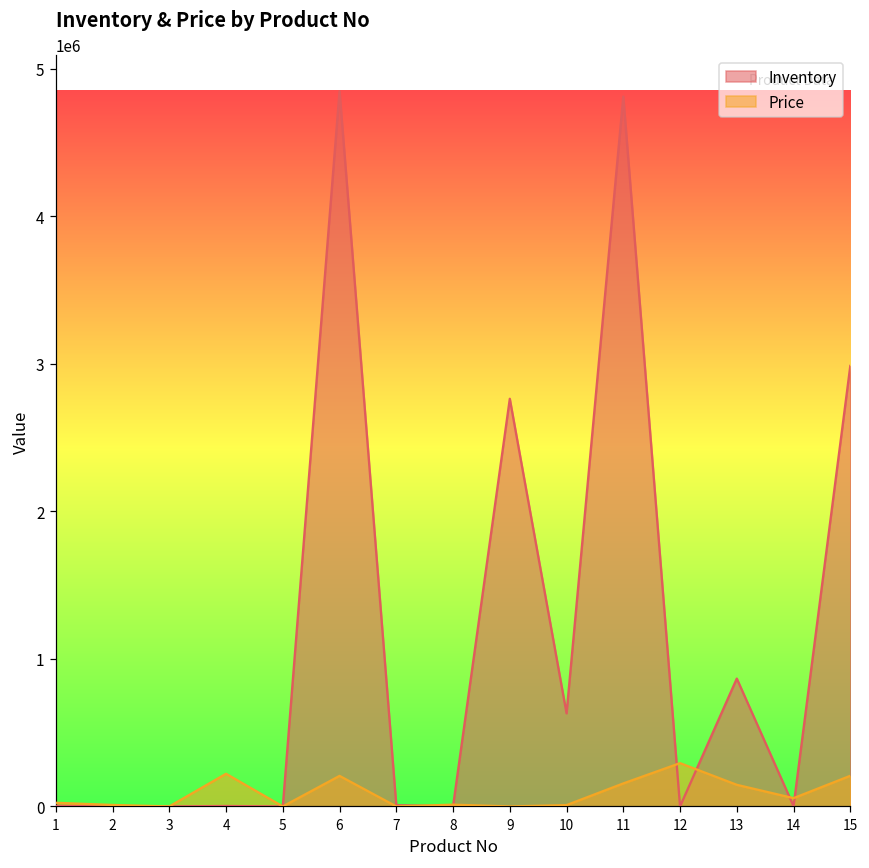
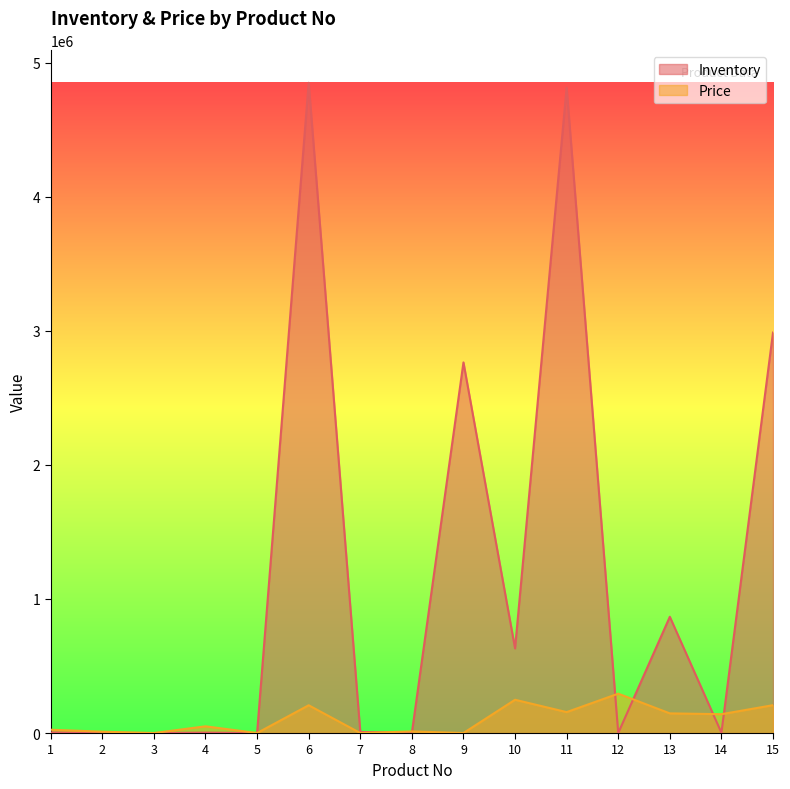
Price, 4: 220000 -> 50000
Price, 10: 10000 -> 250000
Price, 14: 60000 -> 140000
